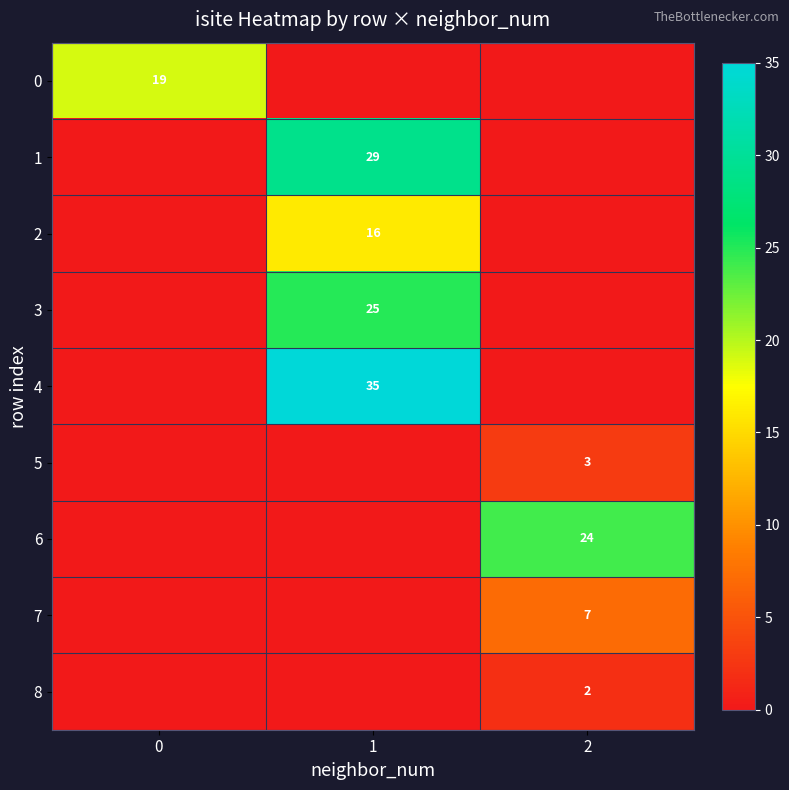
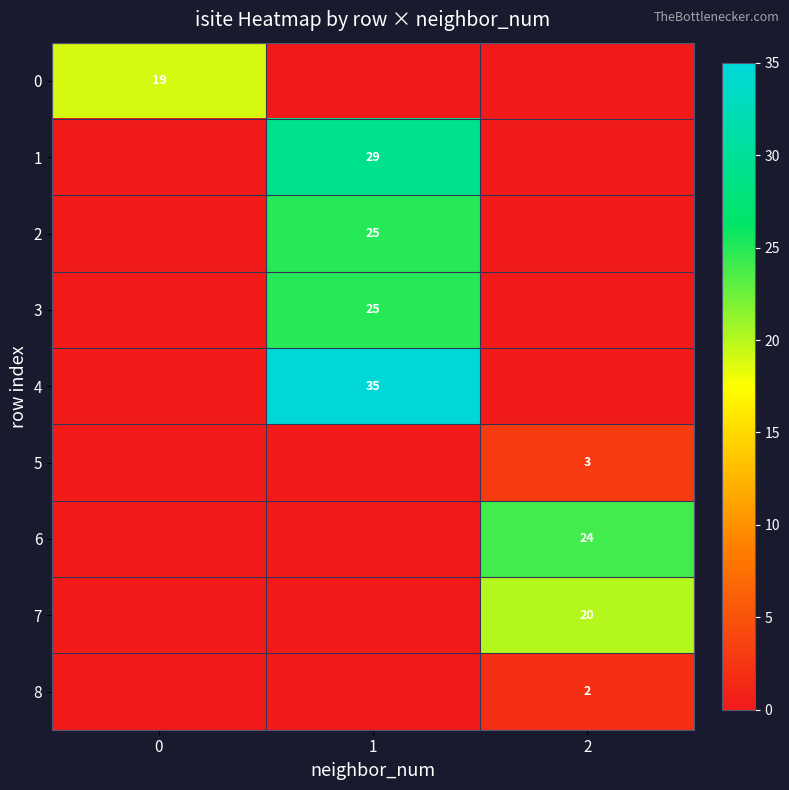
2, 1: 16 -> 25
7, 2: 7 -> 20
